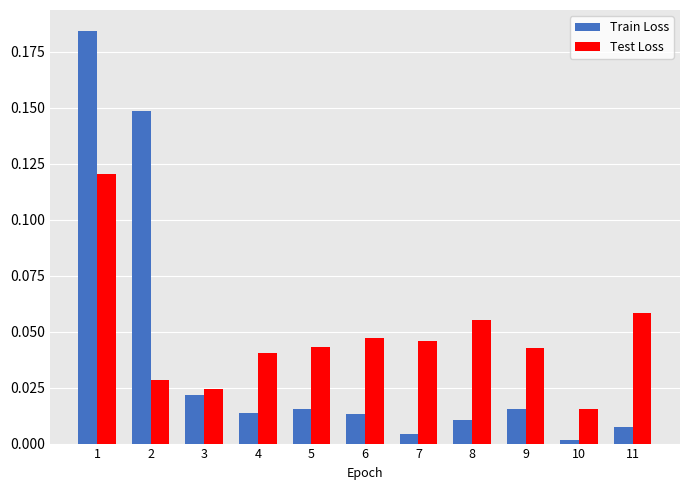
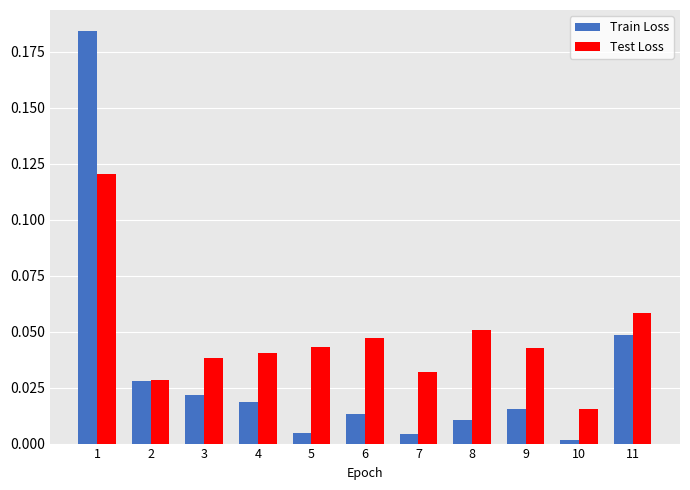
Train Loss, 2: 0.149 -> 0.028
Test Loss, 3: 0.024 -> 0.038
Train Loss, 4: 0.014 -> 0.018
Train Loss, 5: 0.016 -> 0.005
Test Loss, 7: 0.046 -> 0.032
Test Loss, 8: 0.055 -> 0.051
Train Loss, 11: 0.008 -> 0.049
